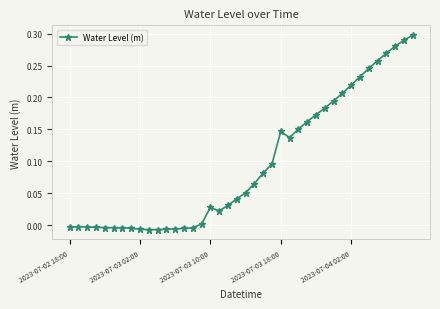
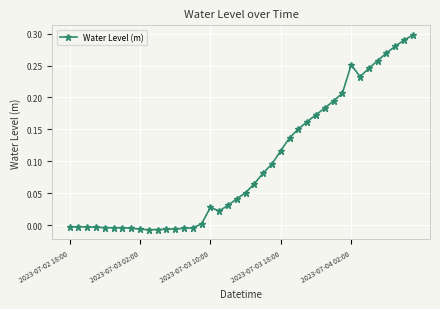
2023-07-03 18:00: 0.15 -> 0.12
2023-07-04 02:00: 0.22 -> 0.25
